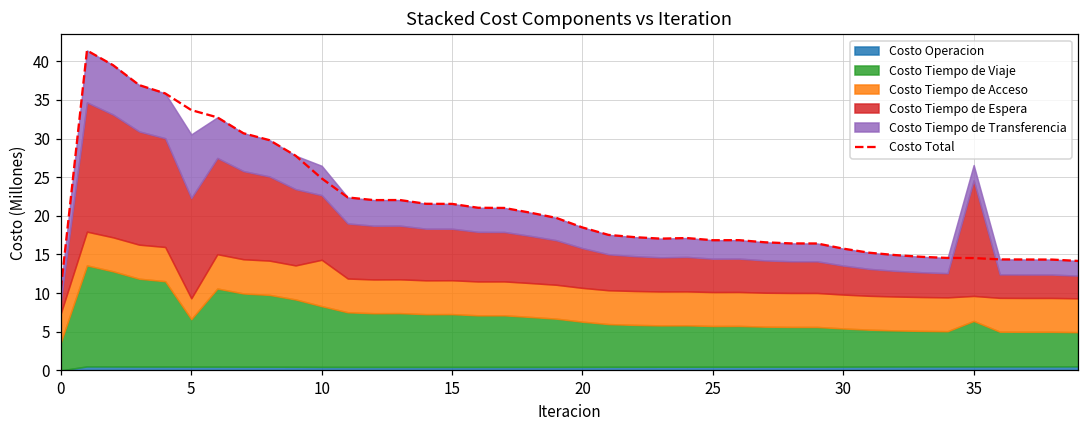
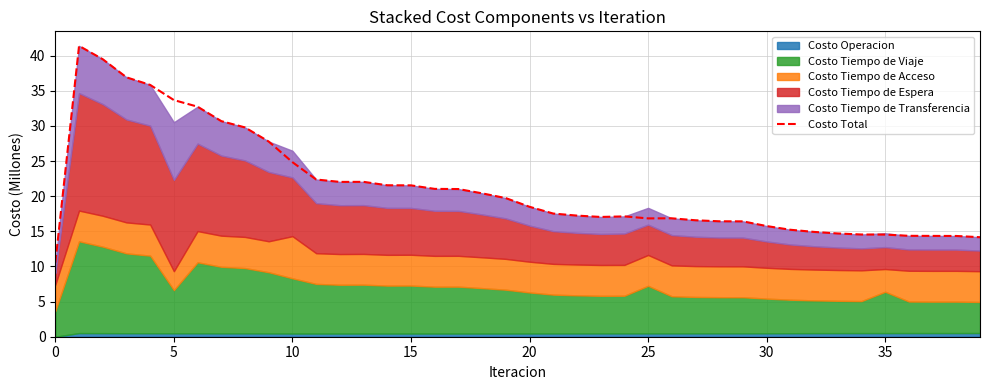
Costo Tiempo de Viaje, 25: 5 -> 7
Costo Tiempo de Espera, 35: 15 -> 3
